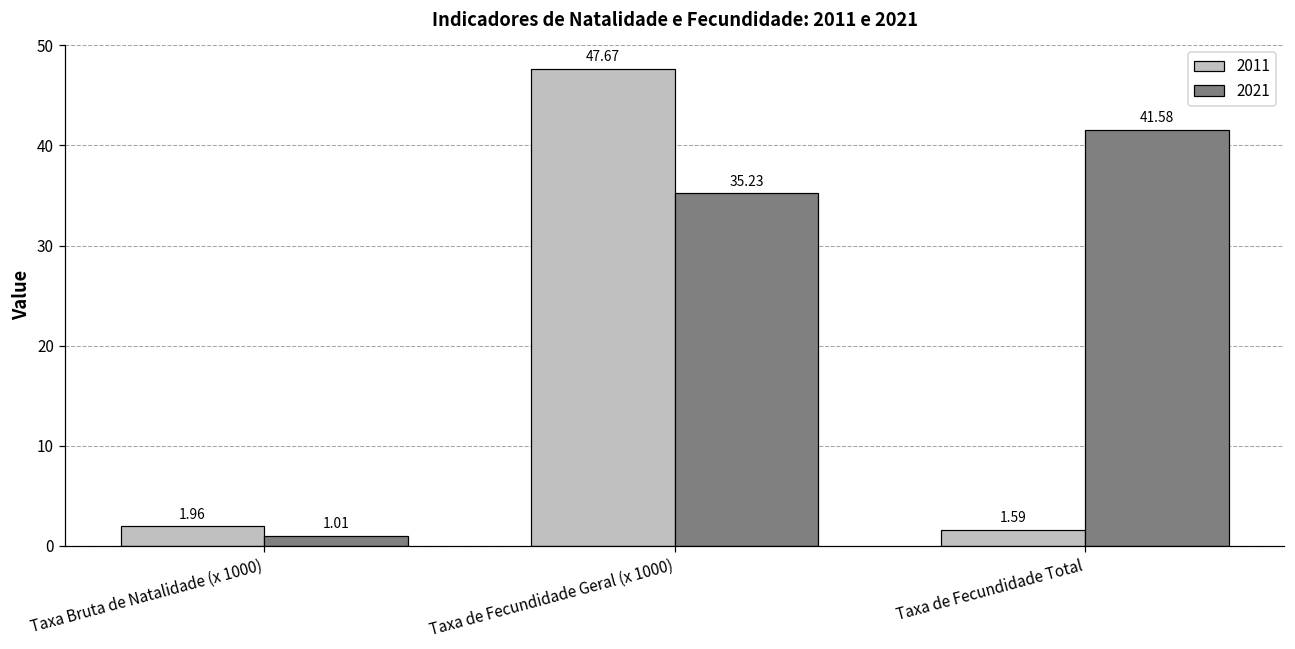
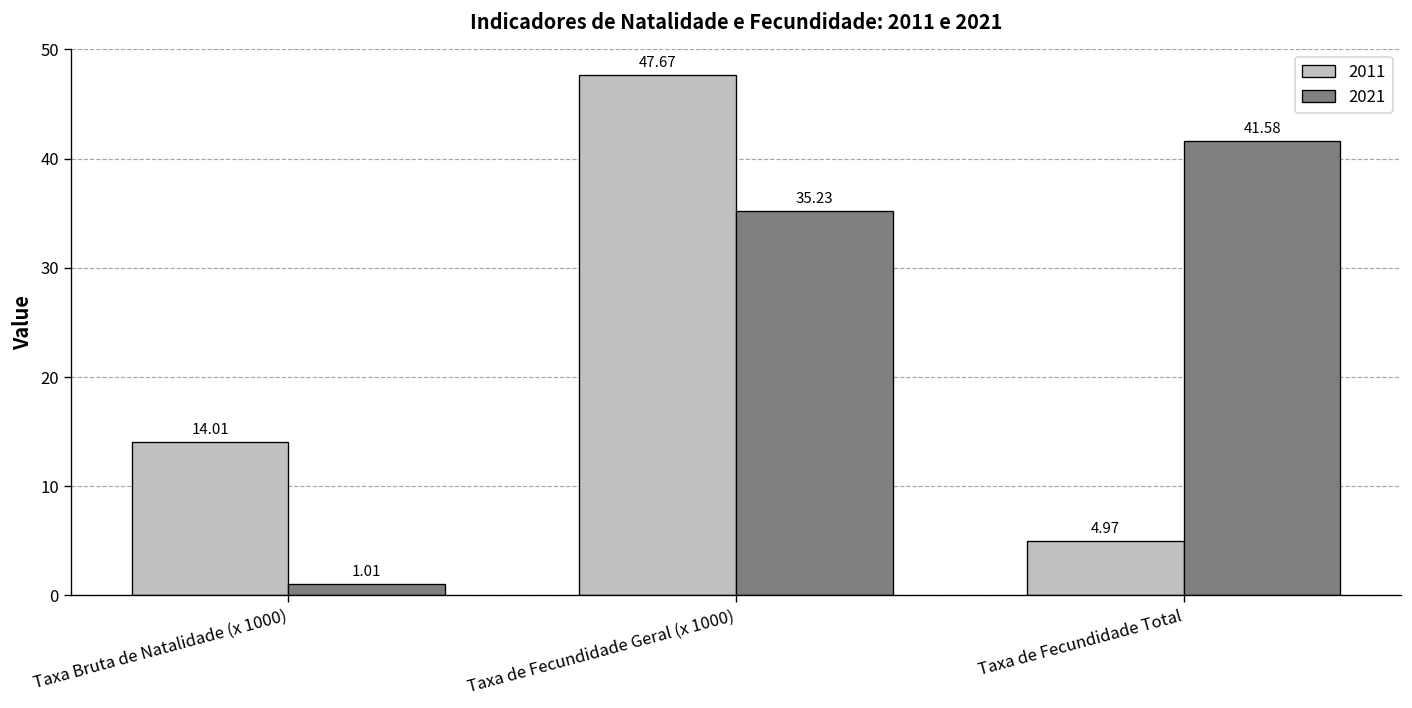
2011, Taxa Bruta de Natalidade (x 1000): 1.96 -> 14.01
2011, Taxa de Fecundidade Total: 1.59 -> 4.97
